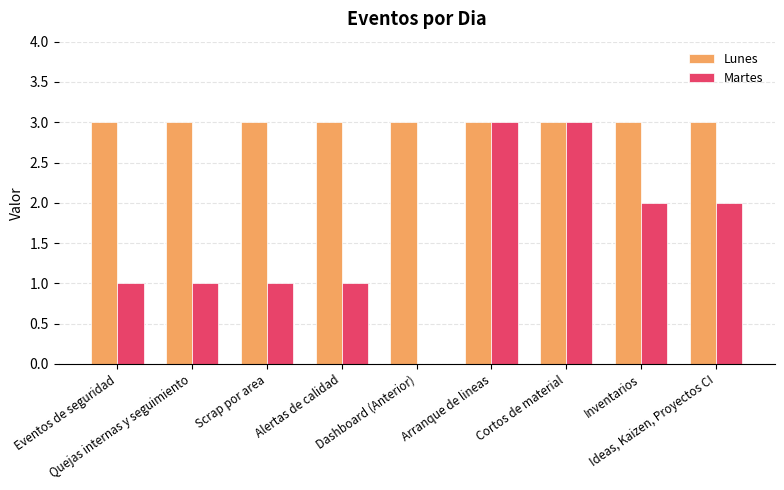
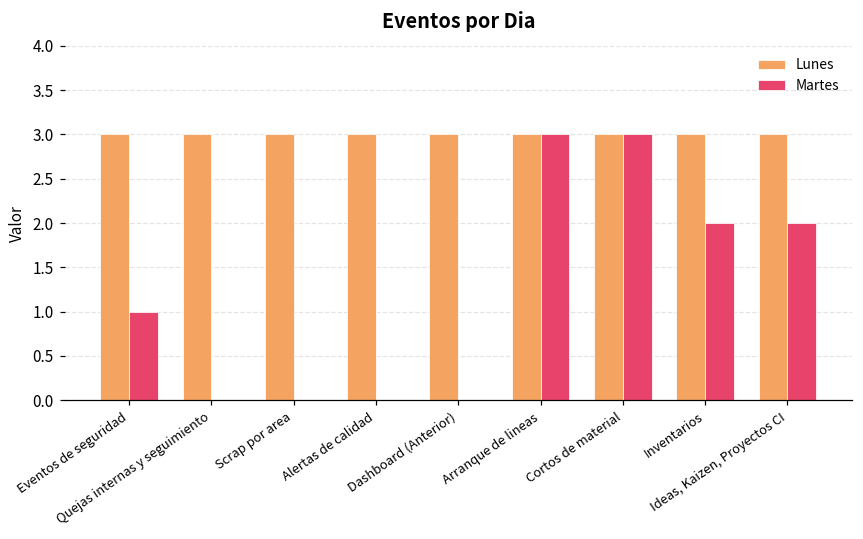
Martes, Quejas internas y seguimiento: 1 -> 0
Martes, Scrap por area: 1 -> 0
Martes, Alertas de calidad: 1 -> 0
